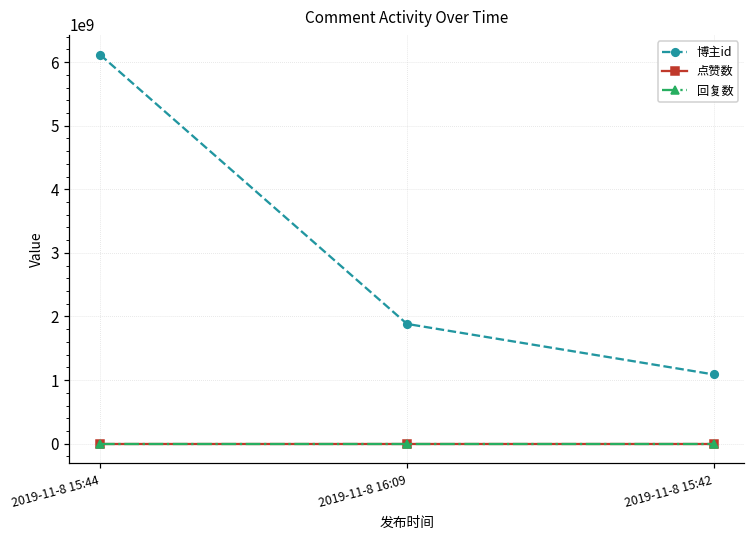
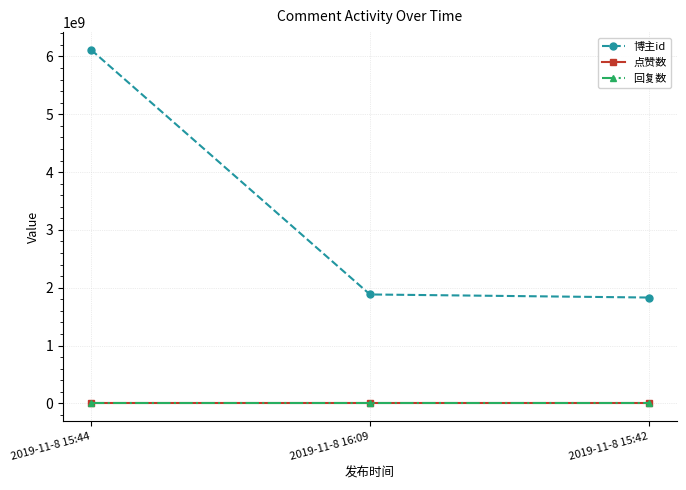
博主id, 2019-11-8 15:42: 1100000000 -> 1800000000
